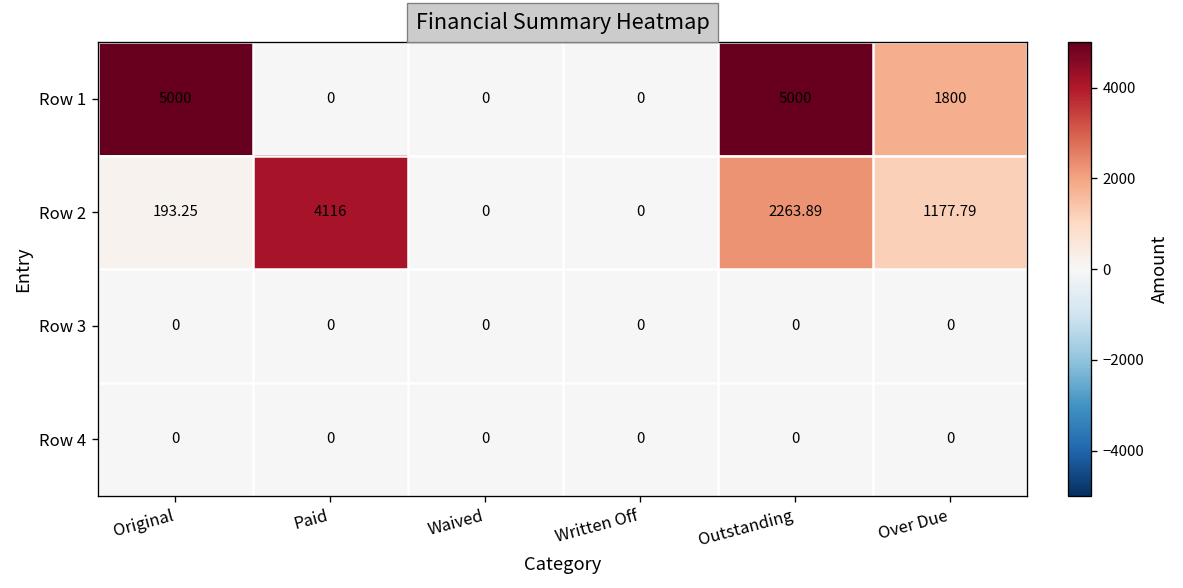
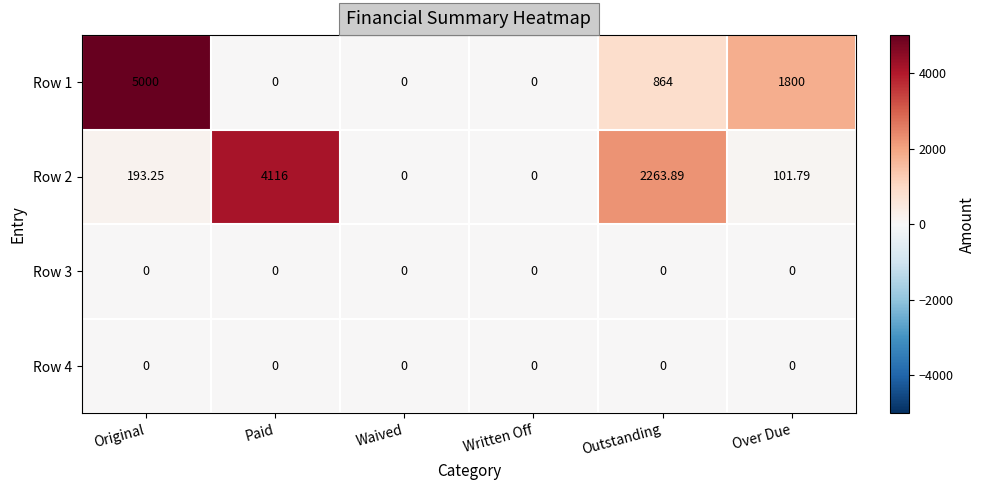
Row 1, Outstanding: 5000 -> 864
Row 2, Over Due: 1177.79 -> 101.79
